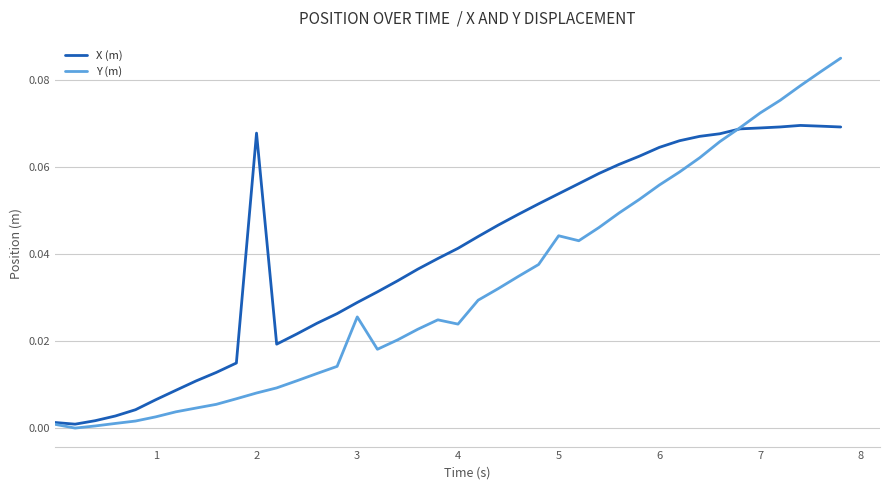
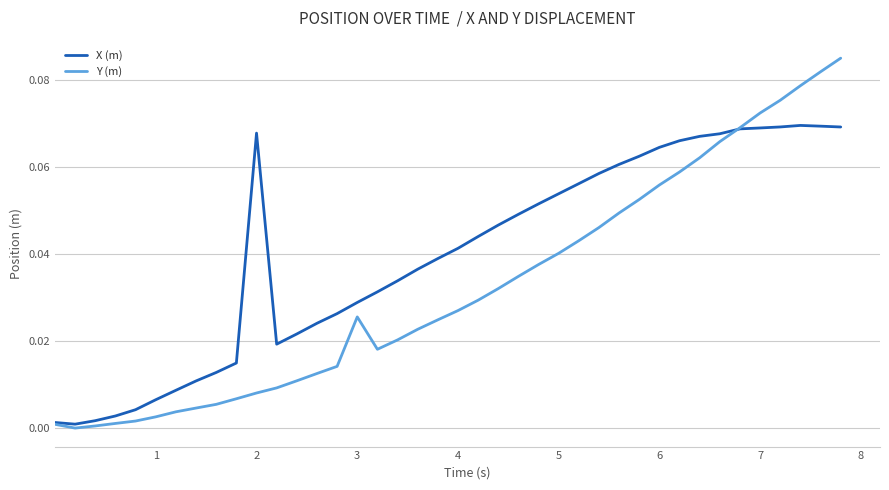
Y (m), 4: 0.024 -> 0.027
Y (m), 5: 0.044 -> 0.040
